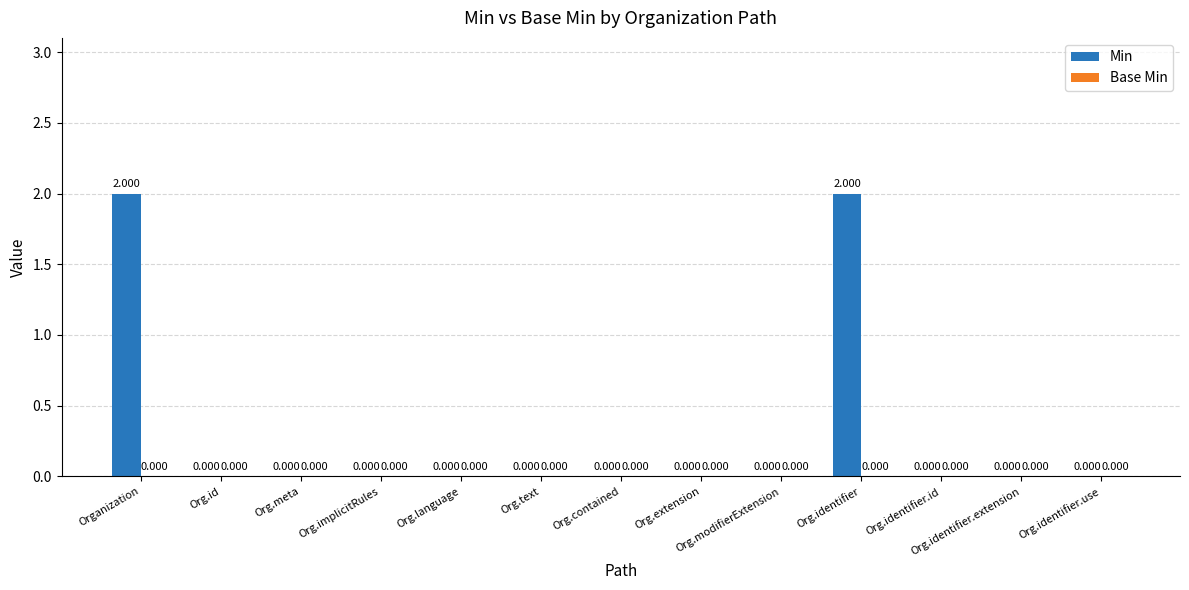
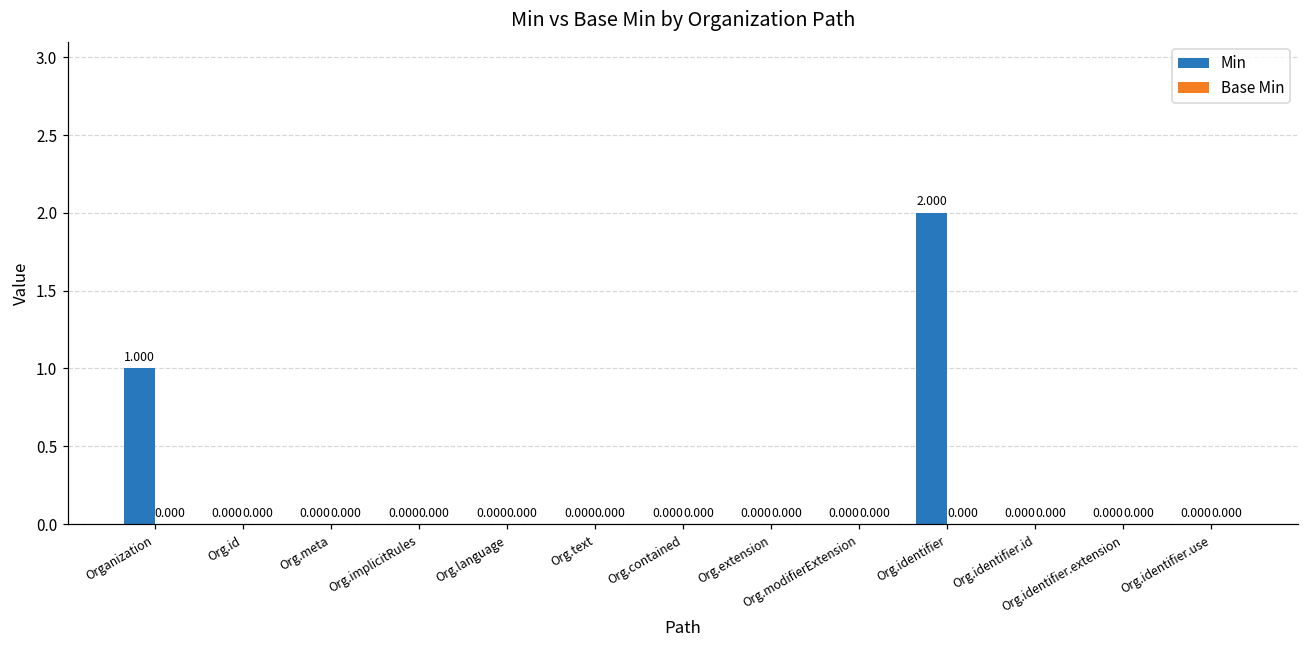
Min, Organization: 2.000 -> 1.000
